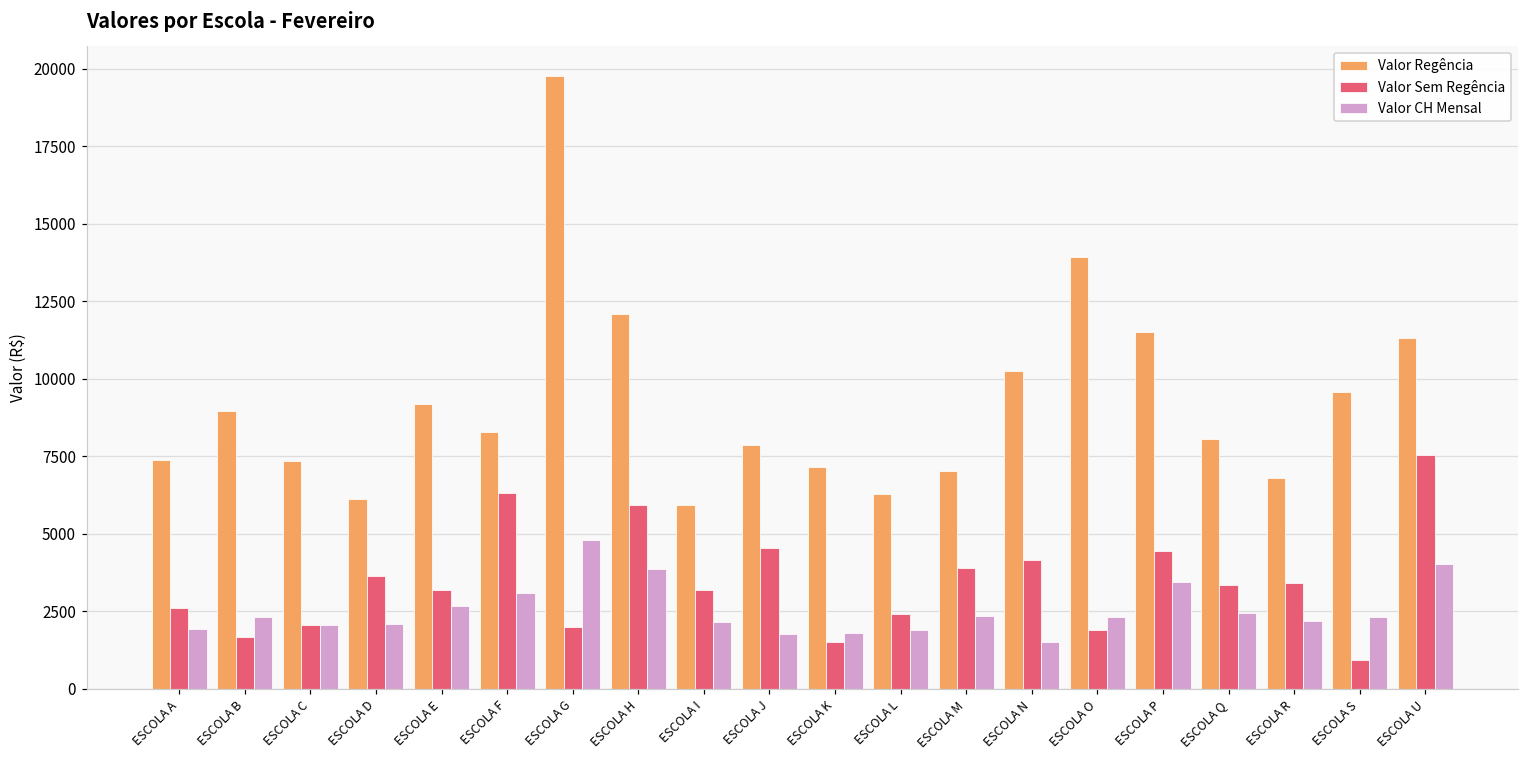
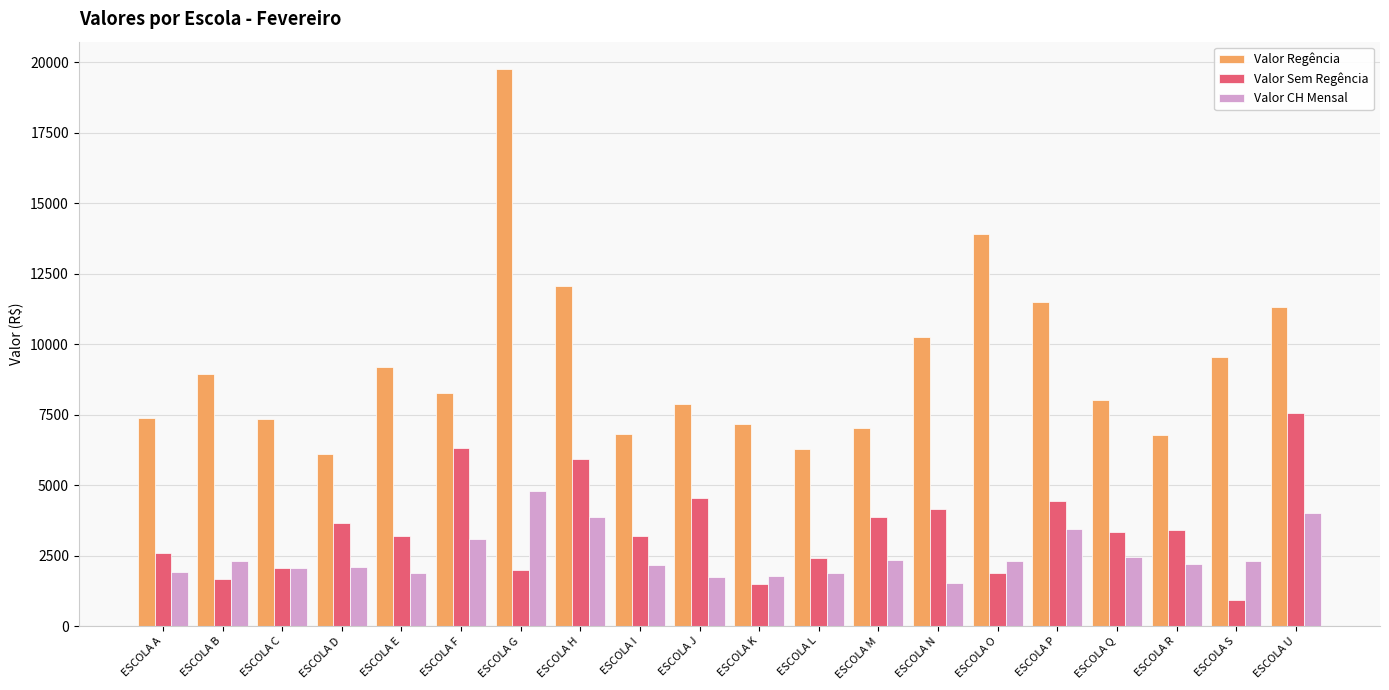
Valor CH Mensal, ESCOLA E: 2700 -> 1900
Valor Regência, ESCOLA I: 5900 -> 6800
